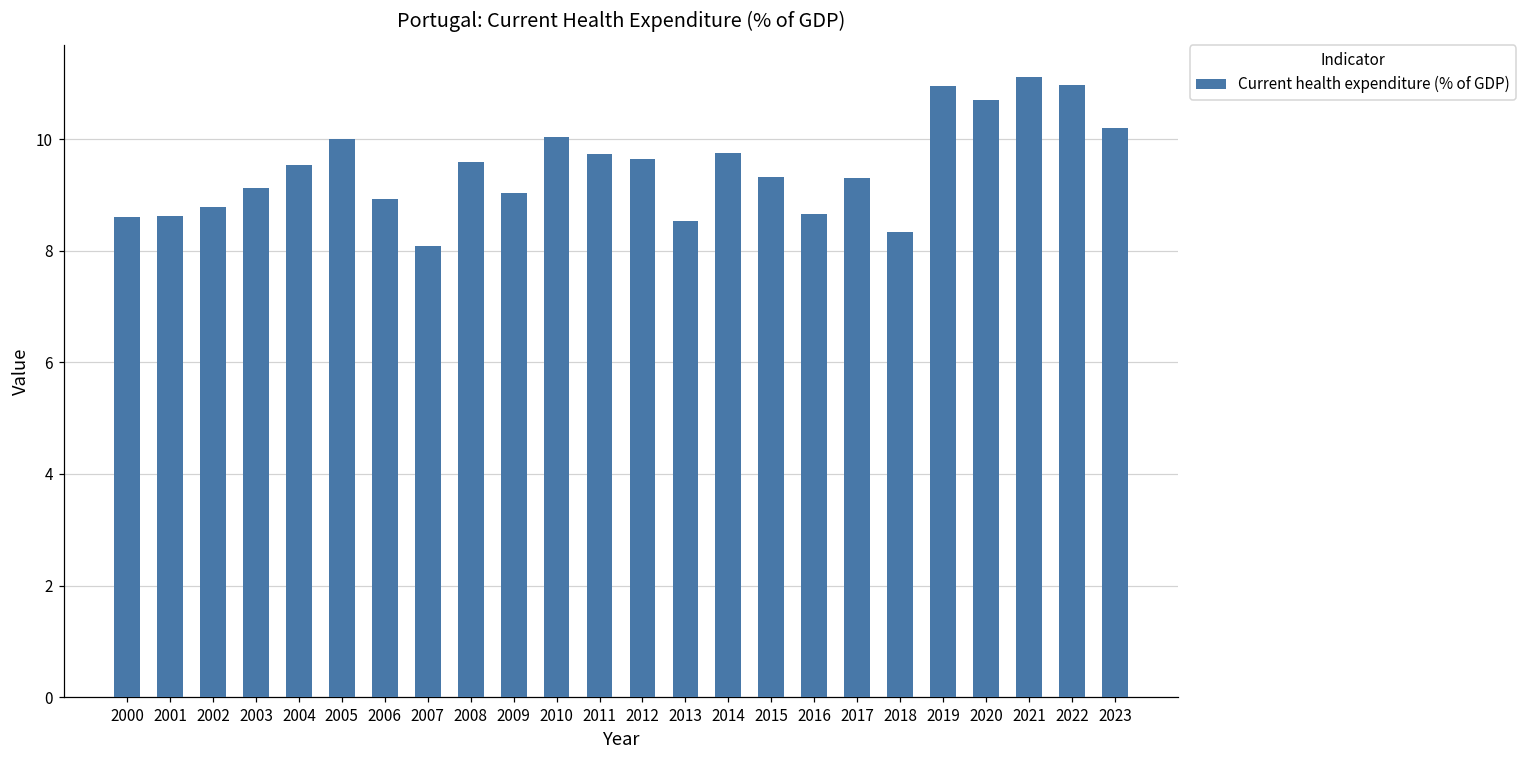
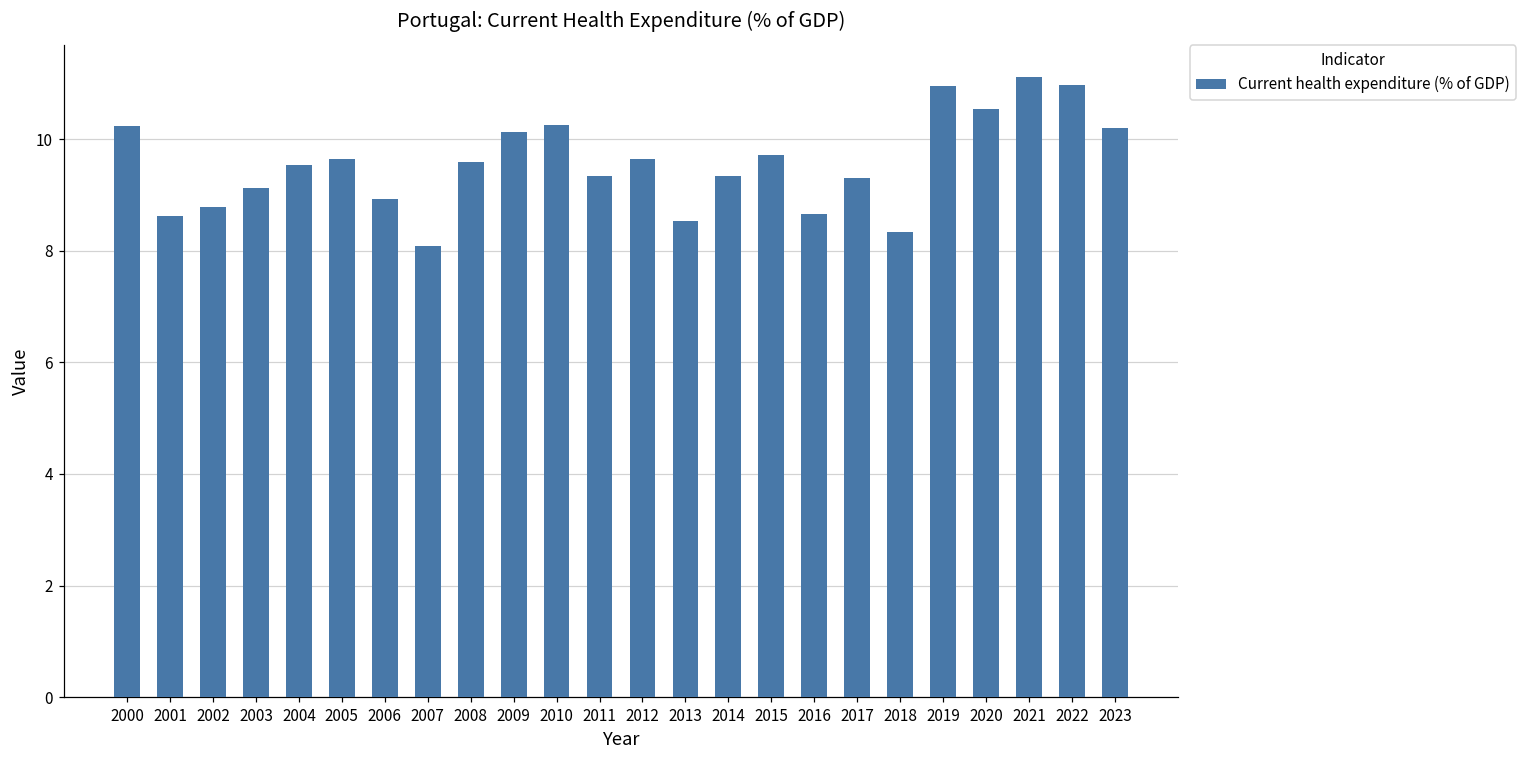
2000: 8.6 -> 10.2
2005: 10.0 -> 9.7
2009: 9.0 -> 10.1
2010: 10.0 -> 10.3
2011: 9.7 -> 9.3
2014: 9.8 -> 9.3
2015: 9.3 -> 9.7
2020: 10.7 -> 10.5
